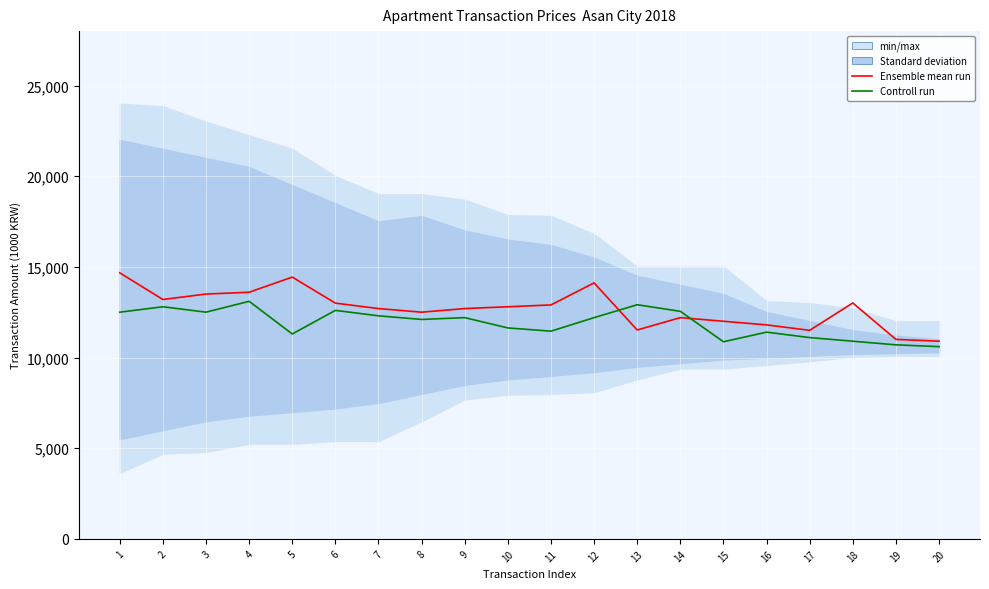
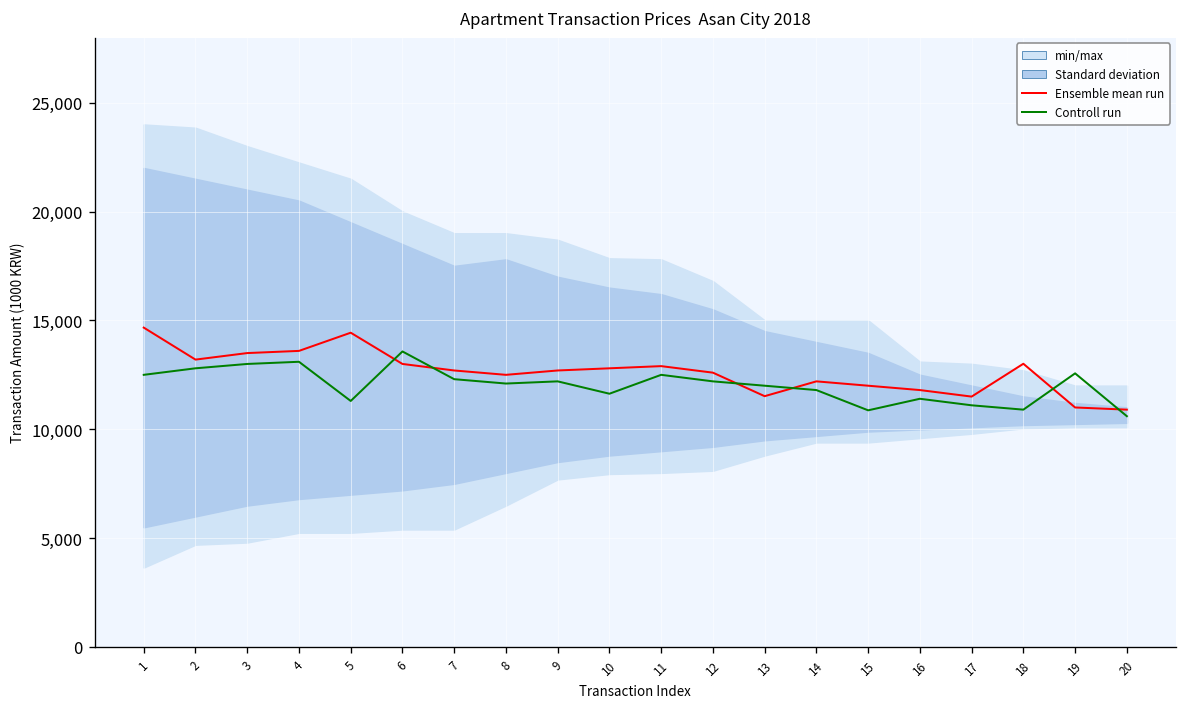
Controll run, 3: 12,500 -> 13,000
Controll run, 6: 12,600 -> 13,600
Controll run, 11: 11,500 -> 12,500
Ensemble mean run, 12: 14,100 -> 12,600
Controll run, 13: 12,900 -> 12,000
Controll run, 14: 12,500 -> 11,800
Controll run, 19: 10,700 -> 12,600
